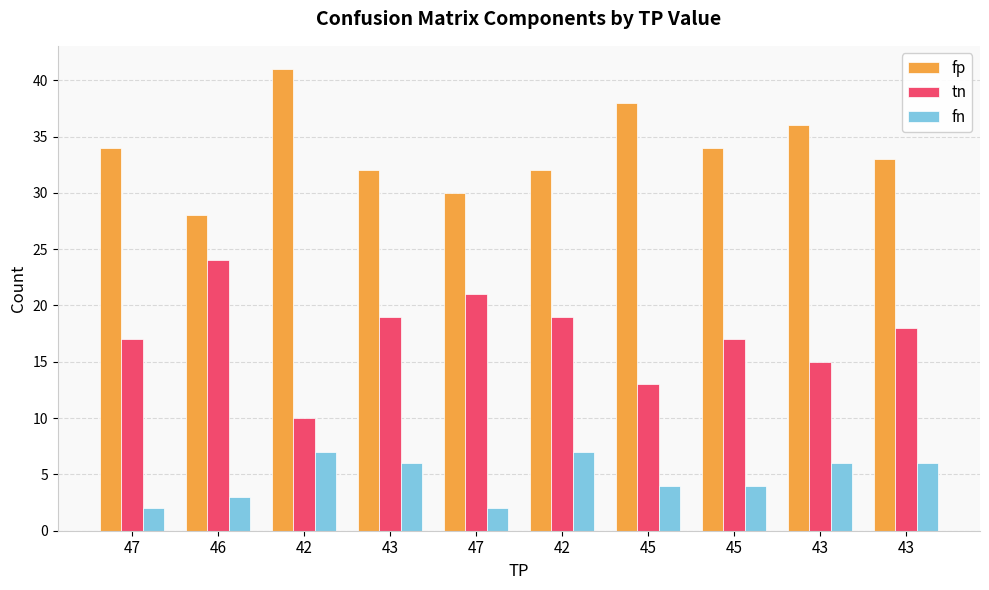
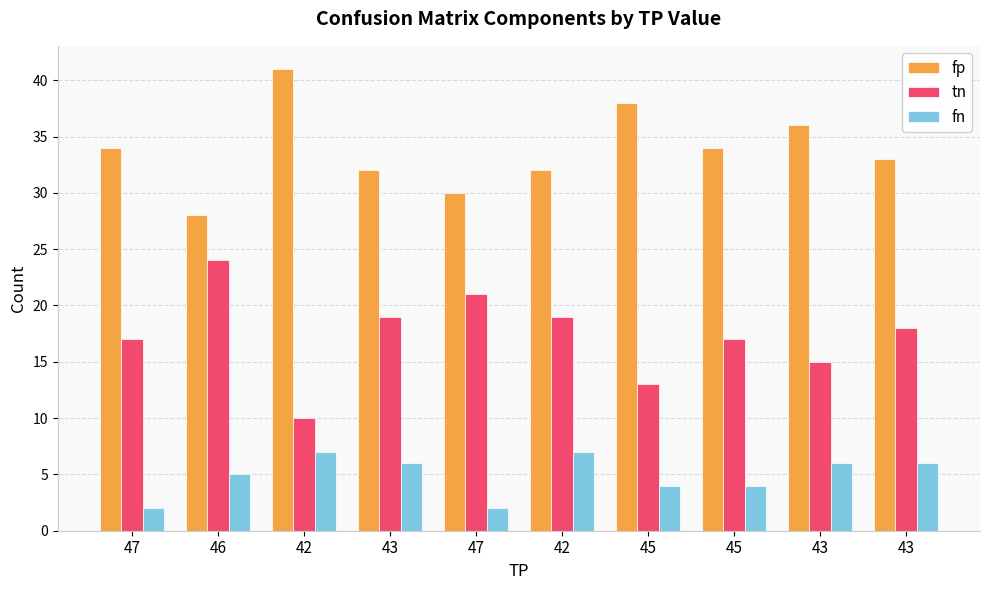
fn, 46: 3 -> 5
